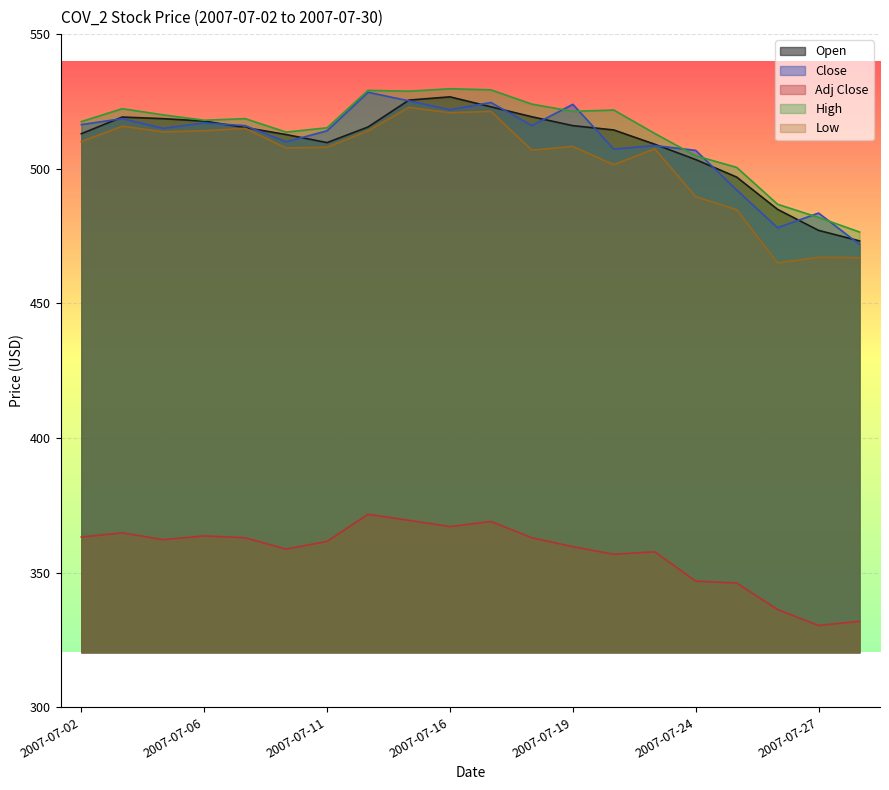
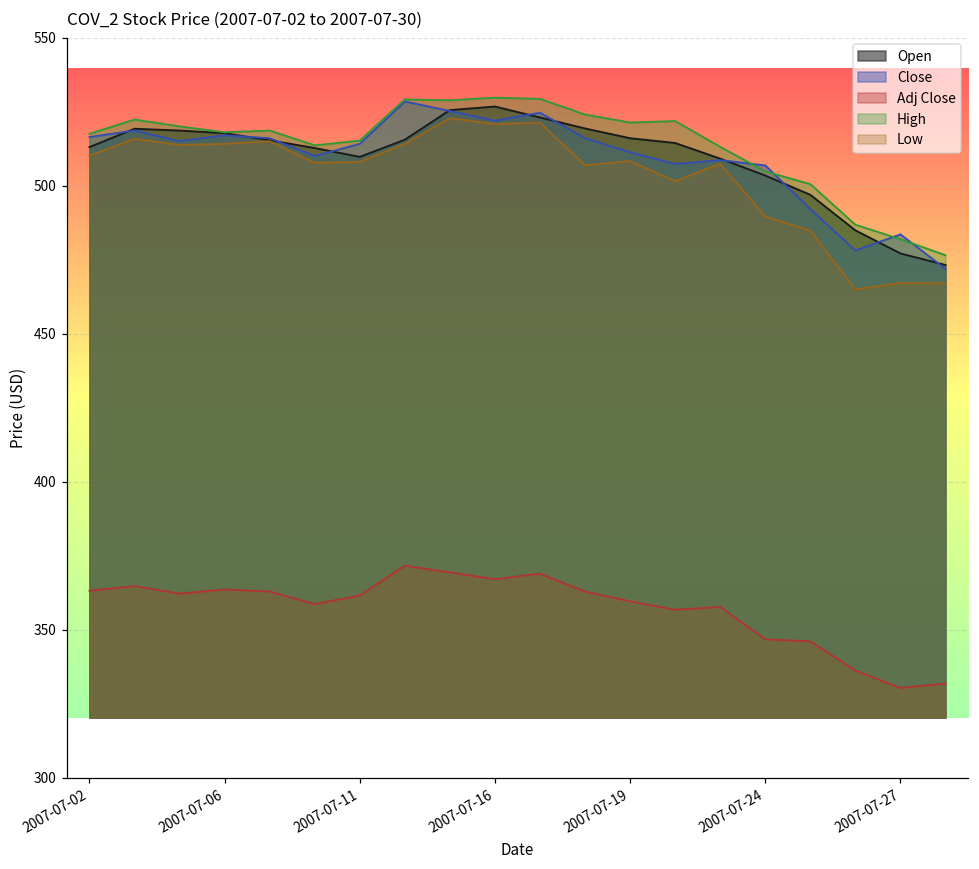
Close, 2007-07-19: 524 -> 511
